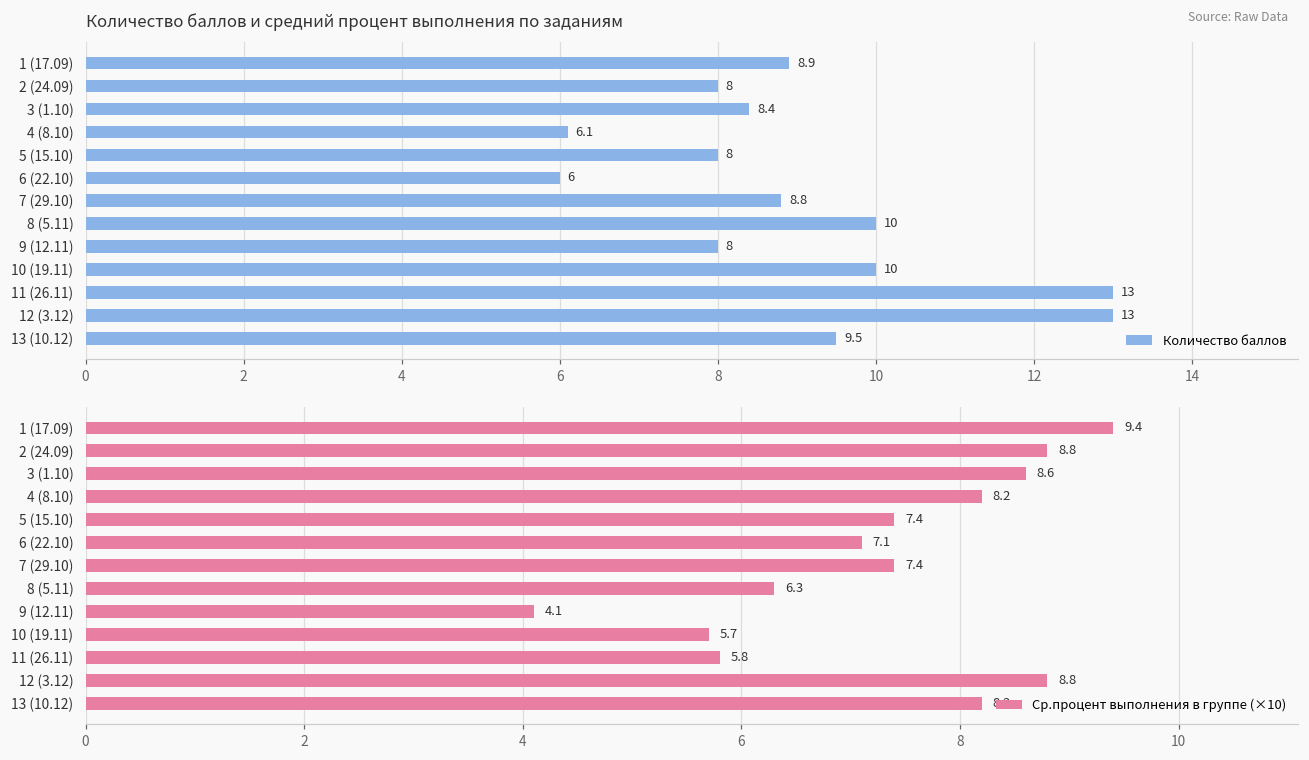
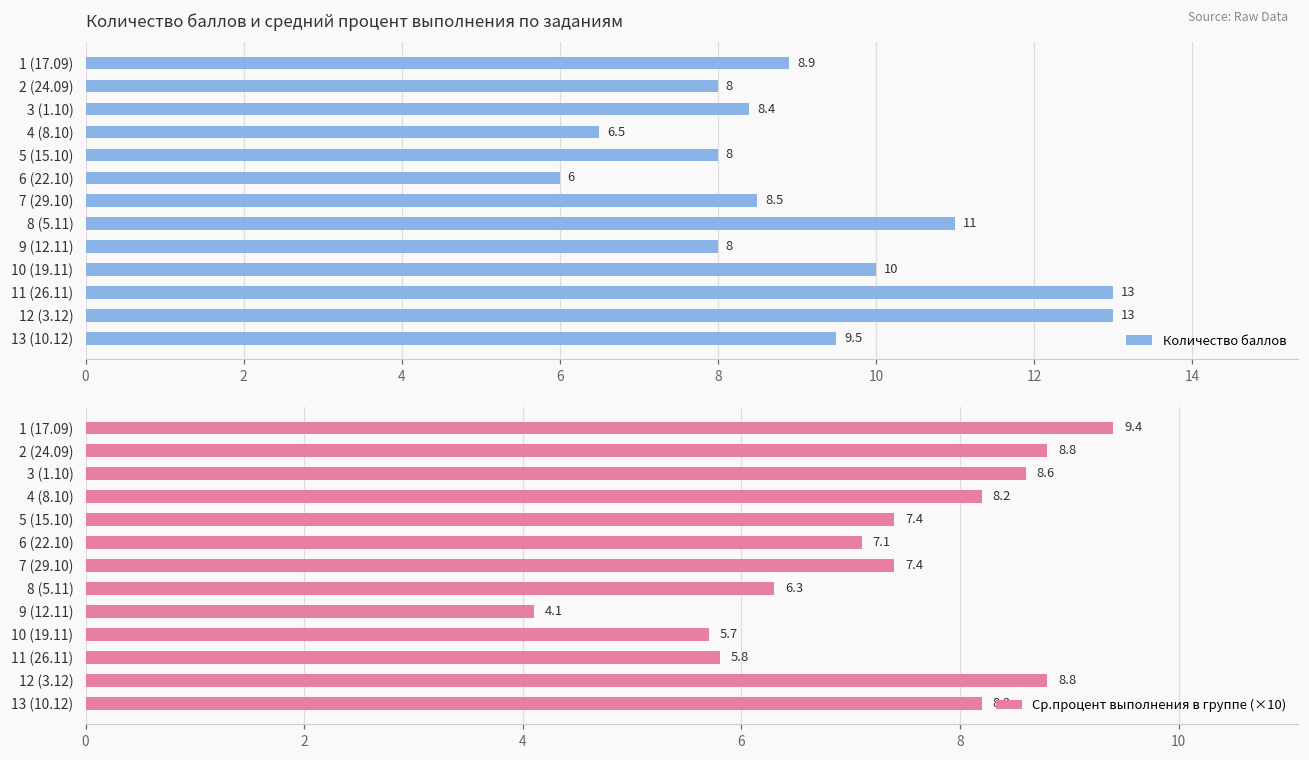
Количество баллов и средний процент выполнения по заданиям, 4 (8.10): 6.1 -> 6.5
Количество баллов и средний процент выполнения по заданиям, 7 (29.10): 8.8 -> 8.5
Количество баллов и средний процент выполнения по заданиям, 8 (5.11): 10 -> 11
